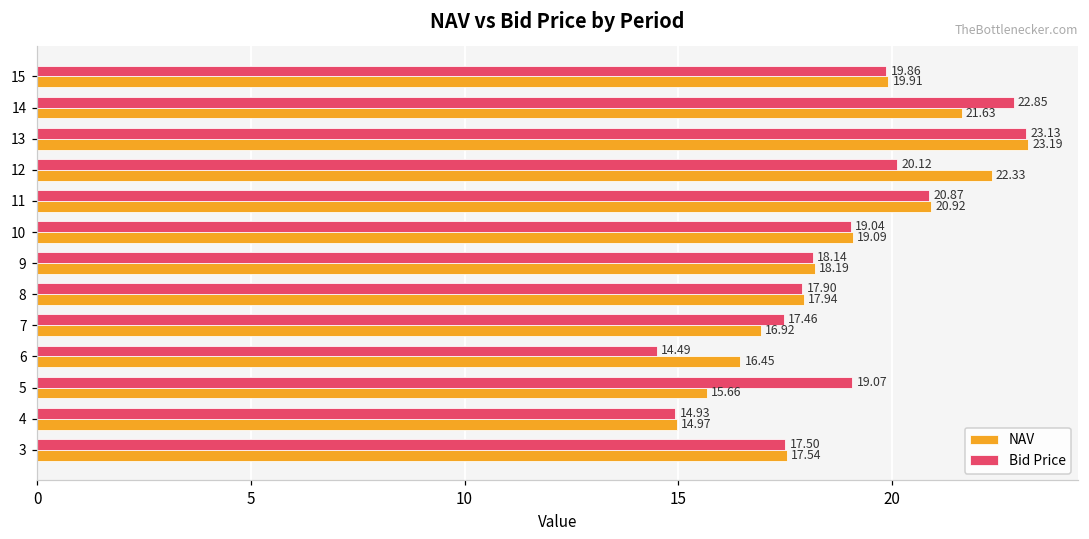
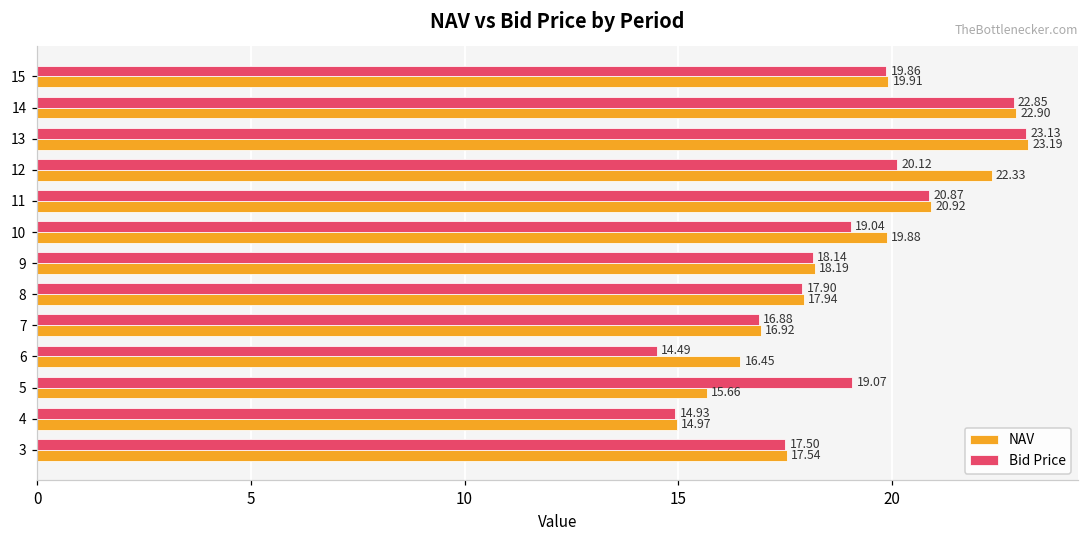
NAV, 14: 21.63 -> 22.90
NAV, 10: 19.09 -> 19.88
Bid Price, 7: 17.46 -> 16.88
